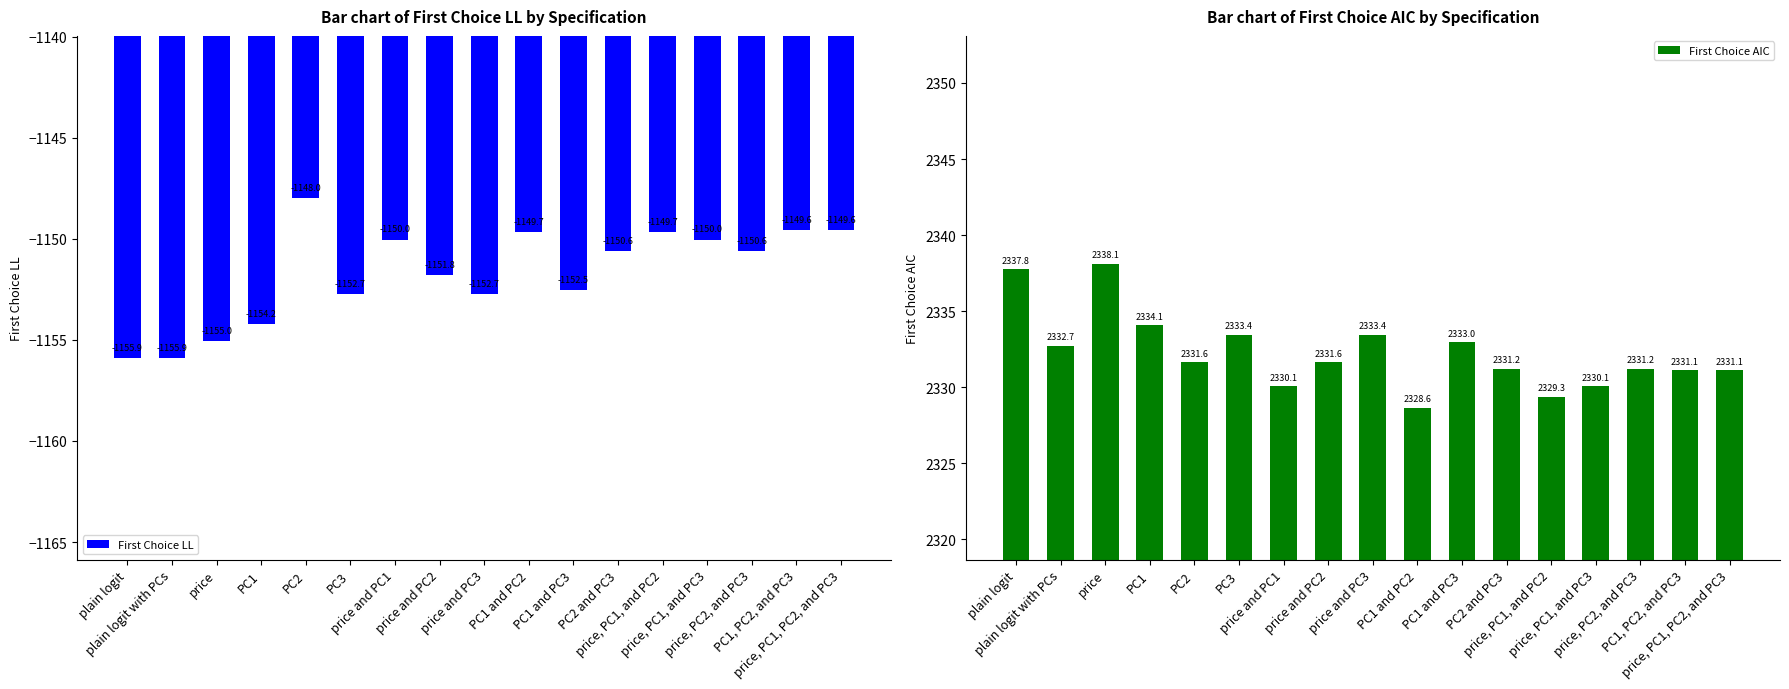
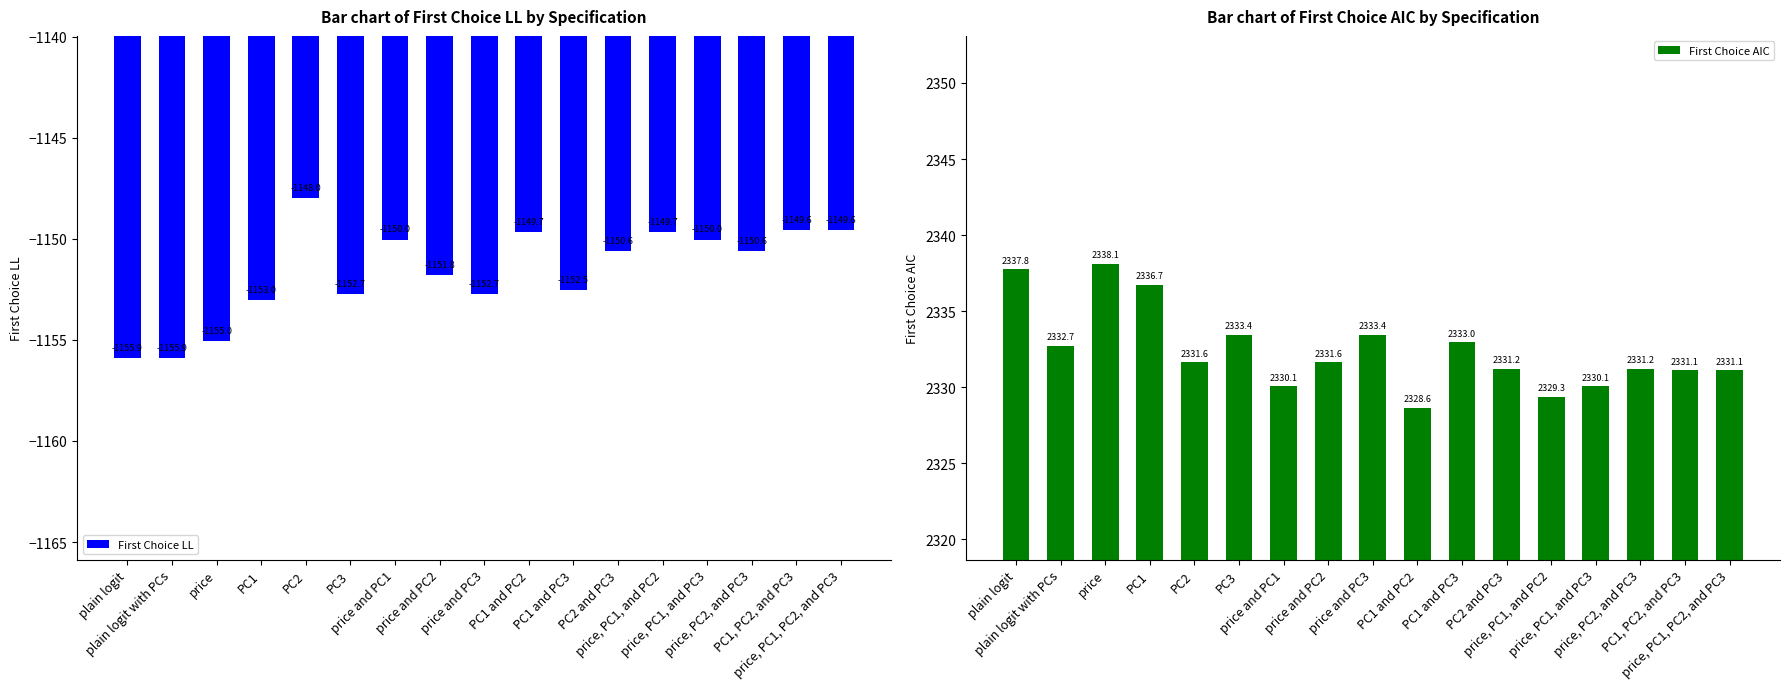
Bar chart of First Choice LL by Specification, PC1: -1154.2 -> -1153.0
Bar chart of First Choice AIC by Specification, PC1: 2334.1 -> 2336.7
